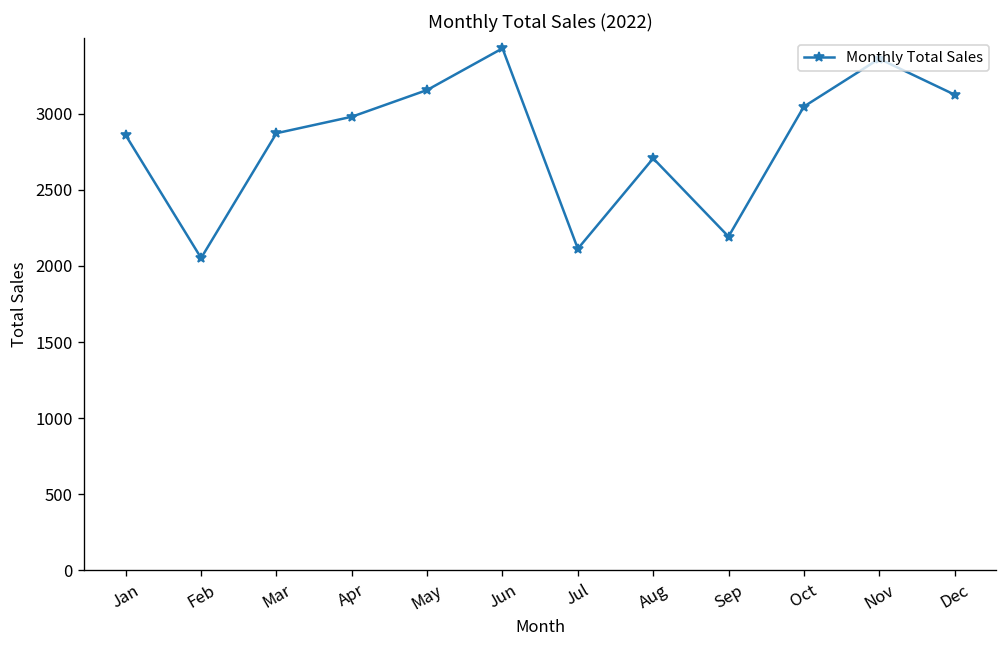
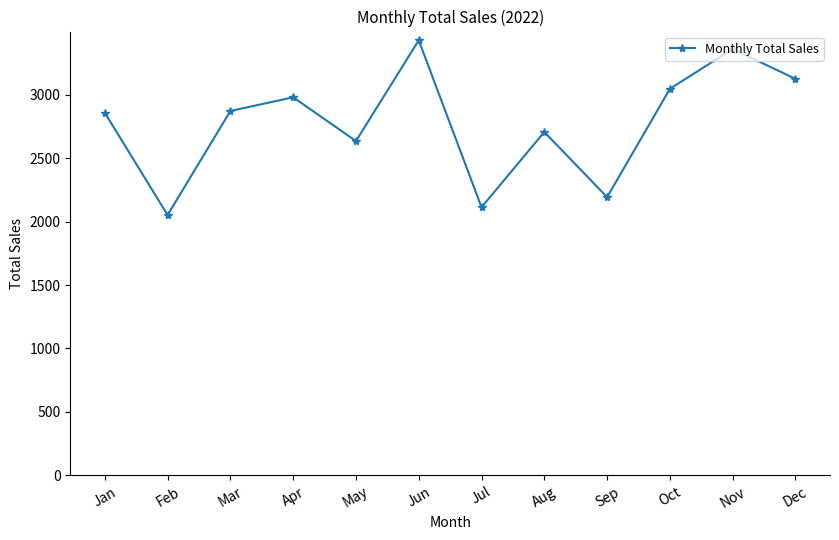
May: 3150 -> 2630
